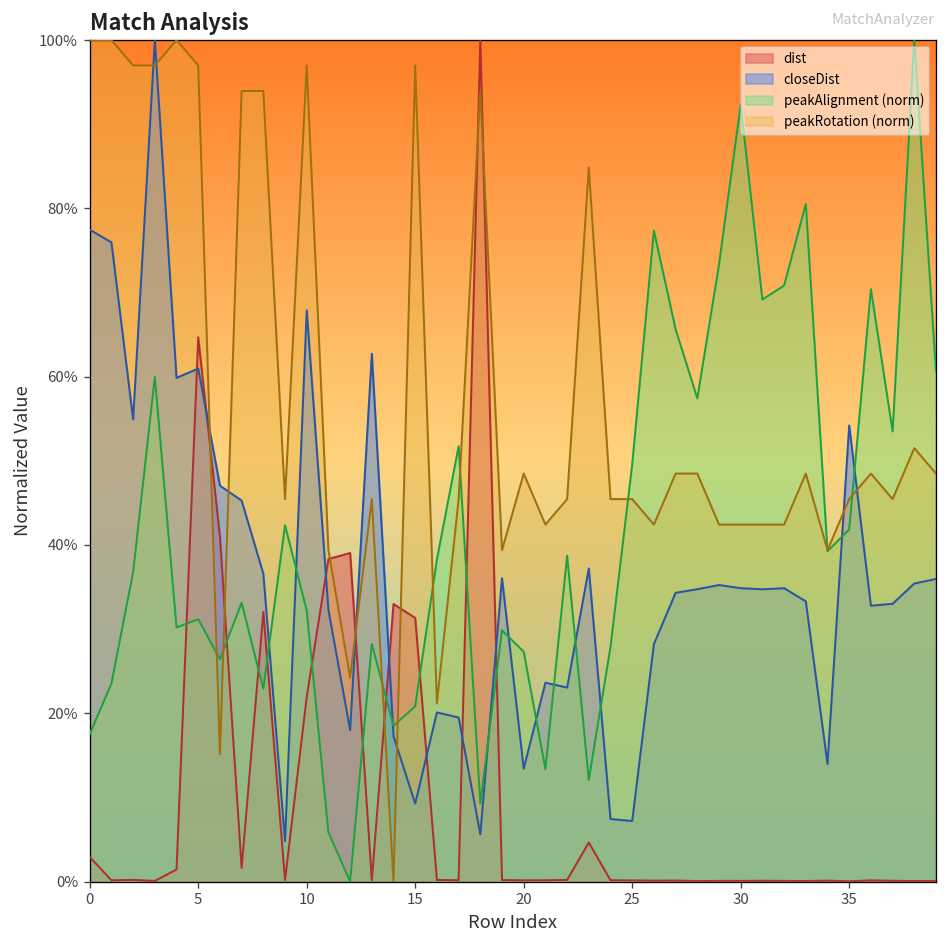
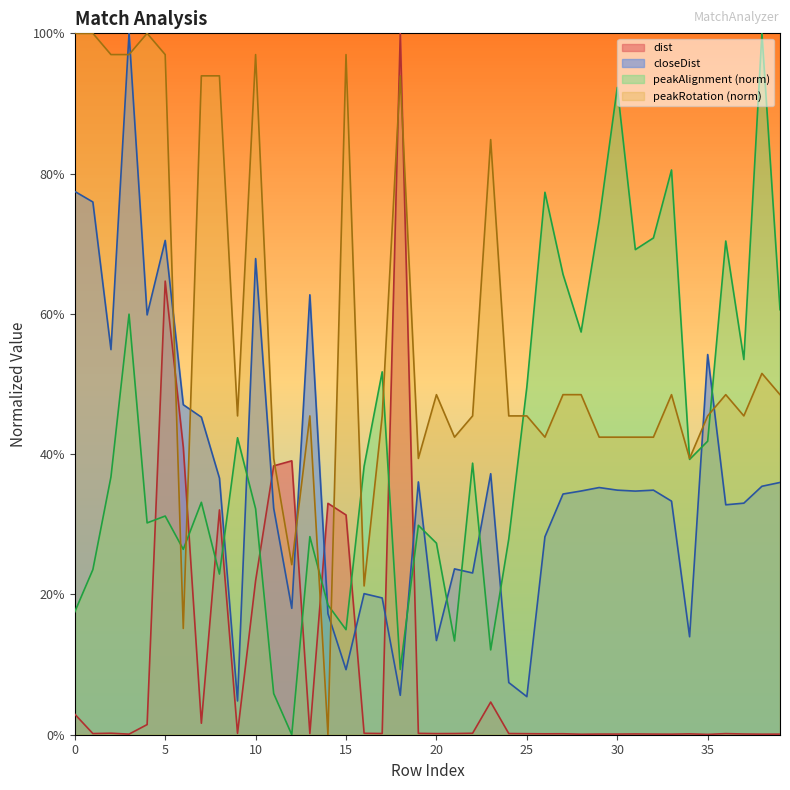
closeDist, 5: 61% -> 70%
peakAlignment (norm), 15: 21% -> 15%
closeDist, 25: 7% -> 5%
